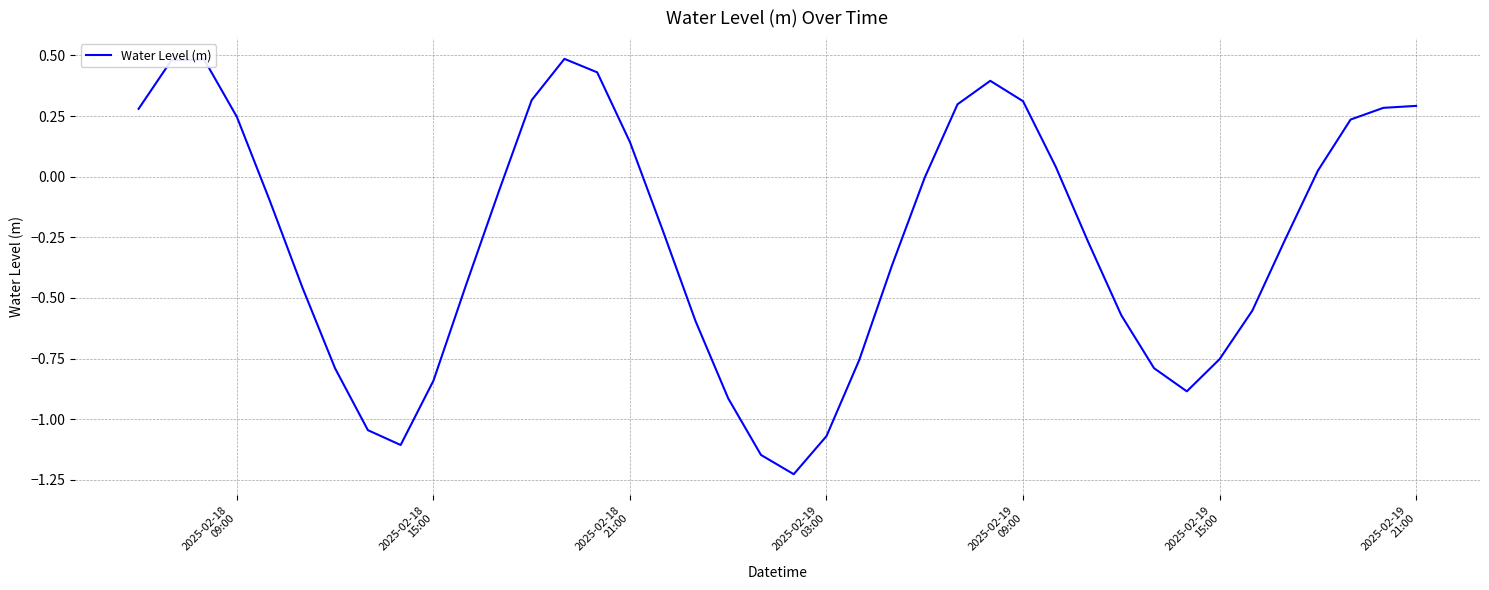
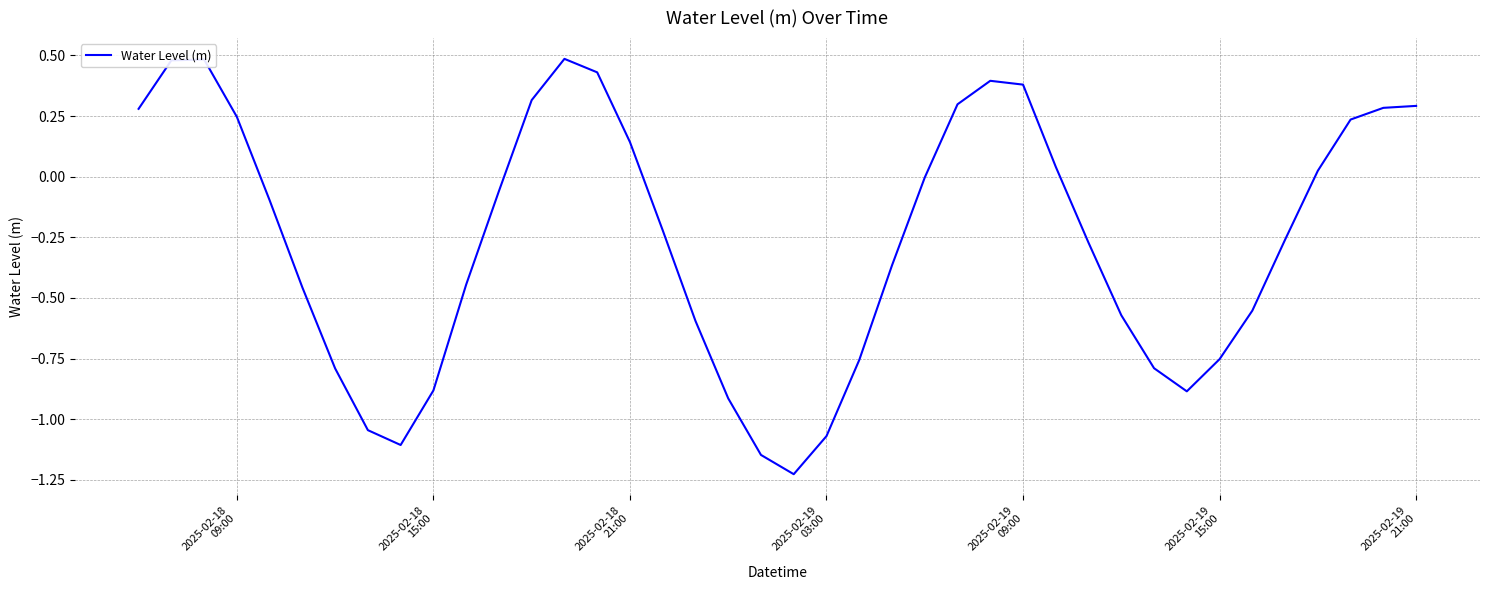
2025-02-18 15:00: -0.84 -> -0.88
2025-02-19 09:00: 0.31 -> 0.38
